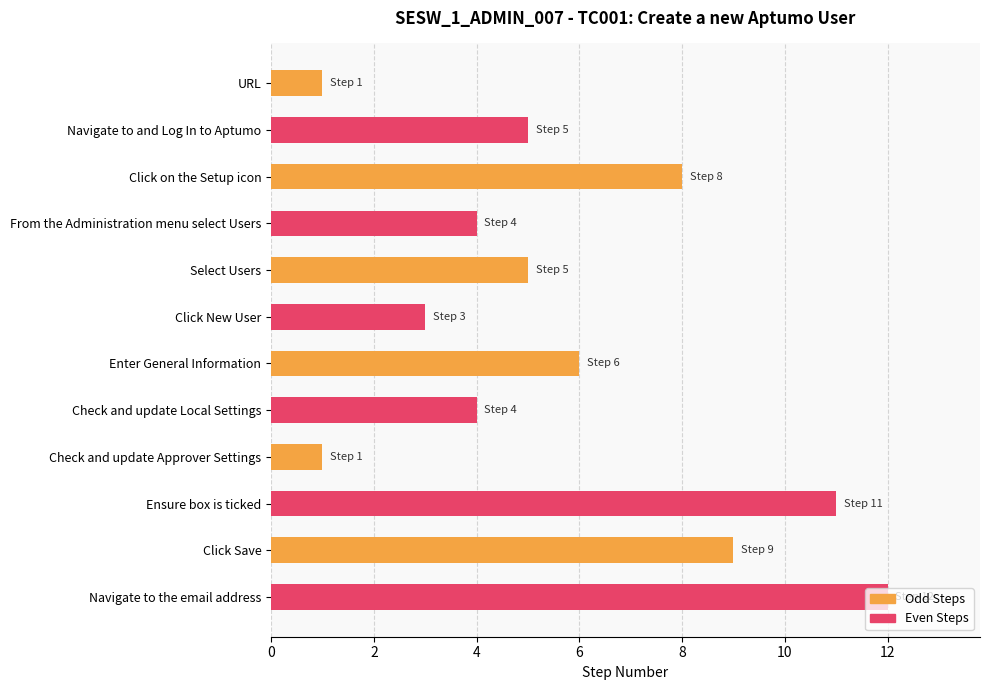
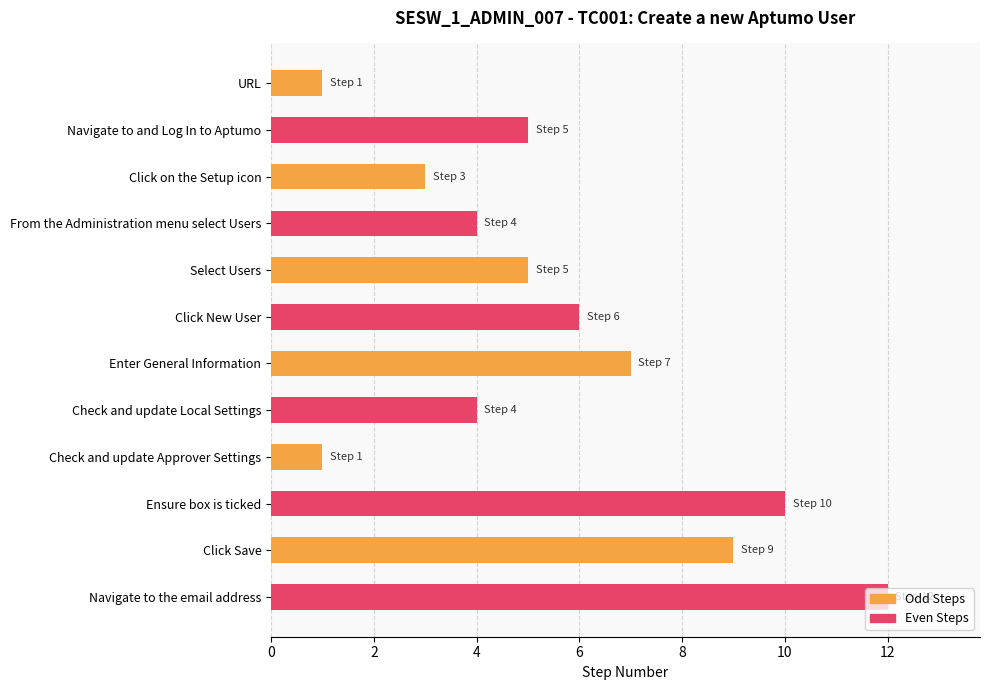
Click on the Setup icon: 8 -> 3
Click New User: 3 -> 6
Enter General Information: 6 -> 7
Ensure box is ticked: 11 -> 10
